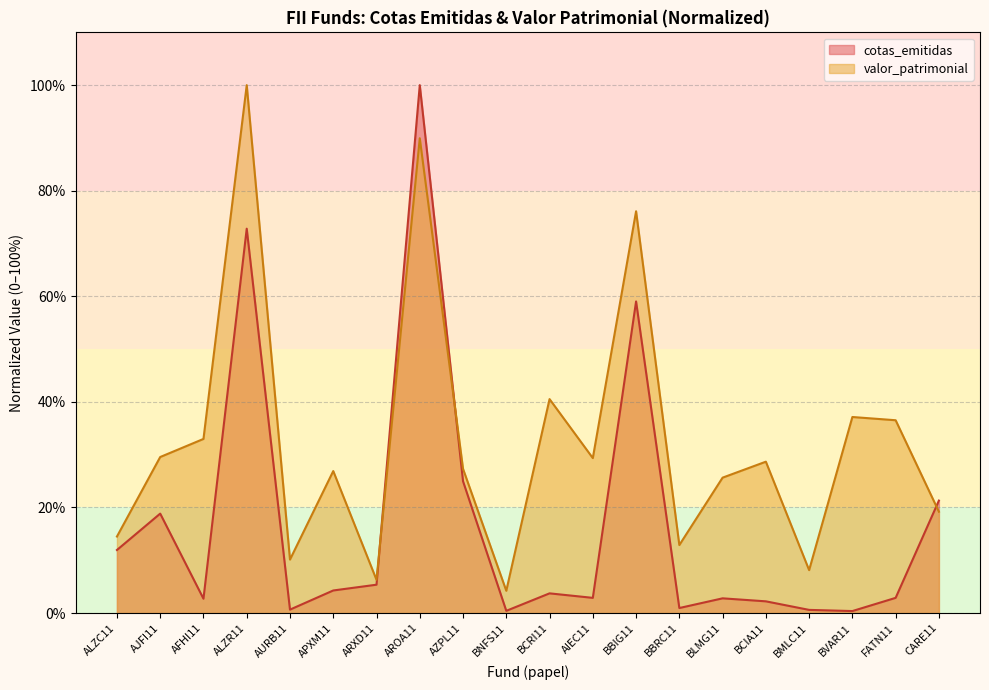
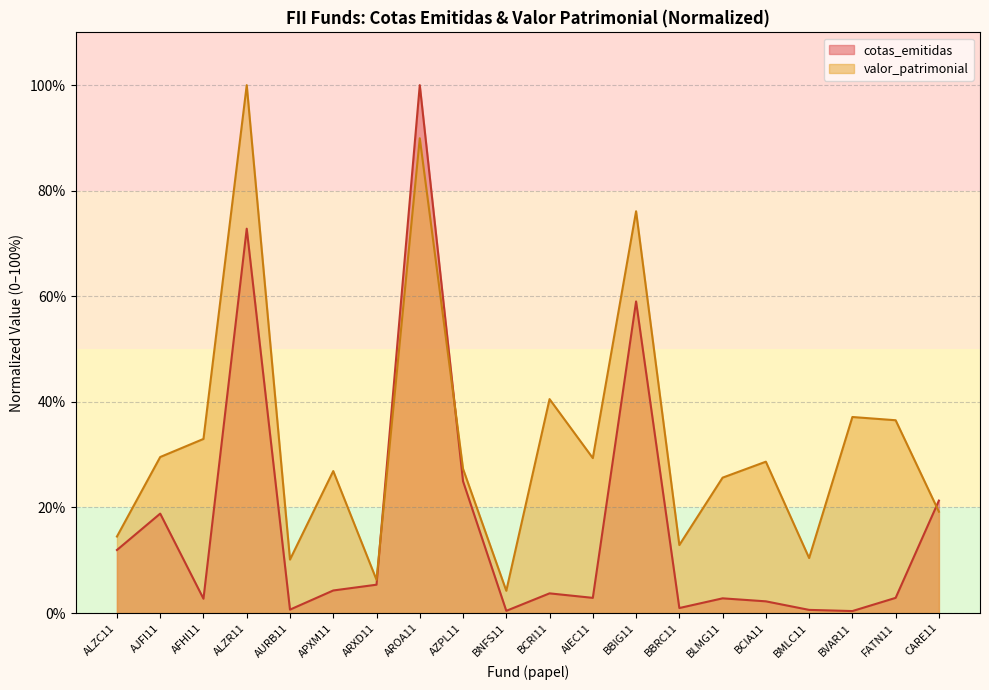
valor_patrimonial, BMLC11: 8% -> 10%
